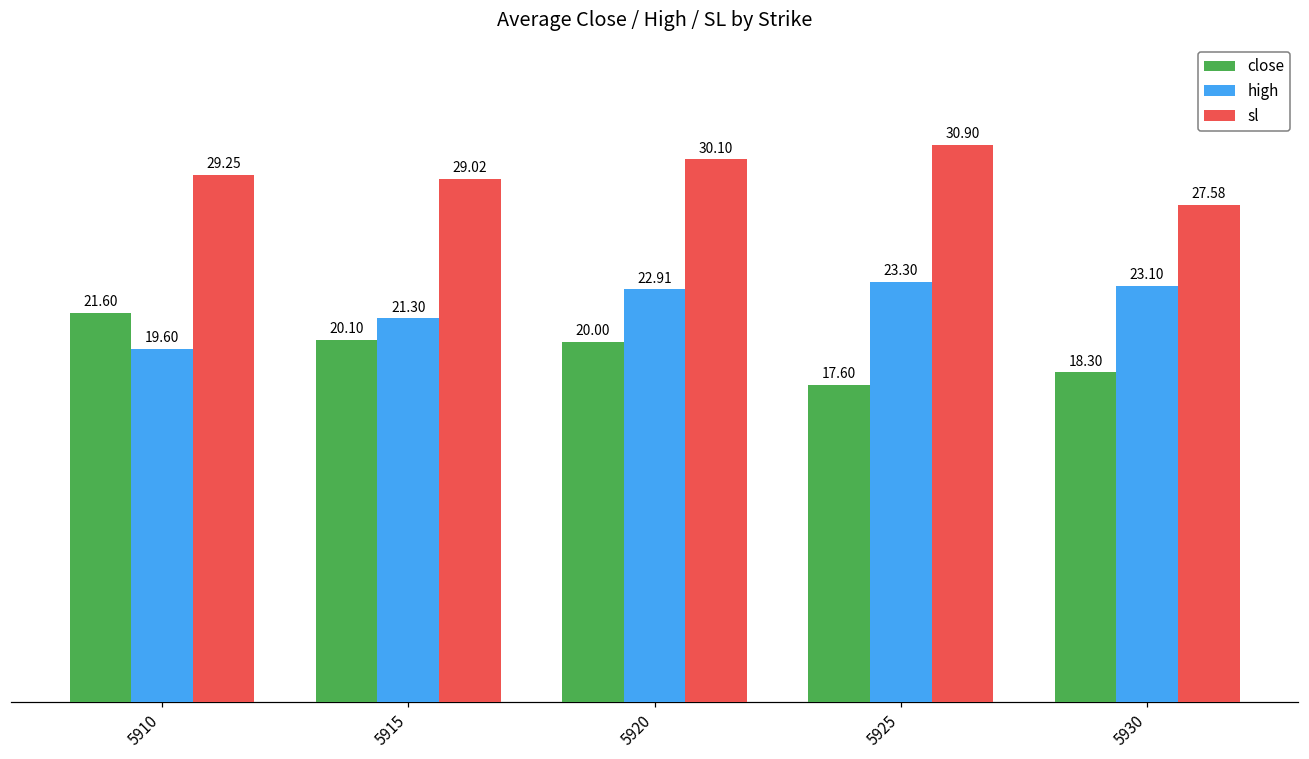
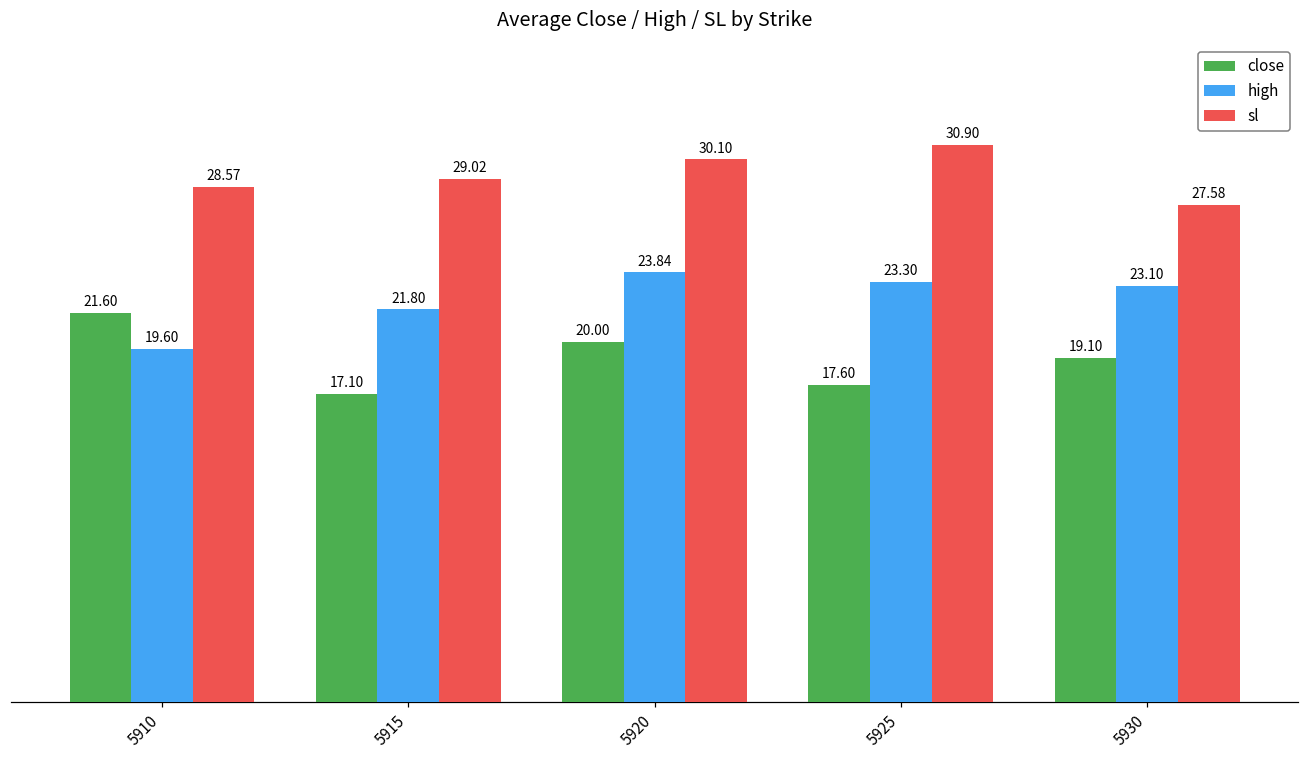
sl, 5910: 29.25 -> 28.57
close, 5915: 20.10 -> 17.10
high, 5915: 21.30 -> 21.80
high, 5920: 22.91 -> 23.84
close, 5930: 18.30 -> 19.10
